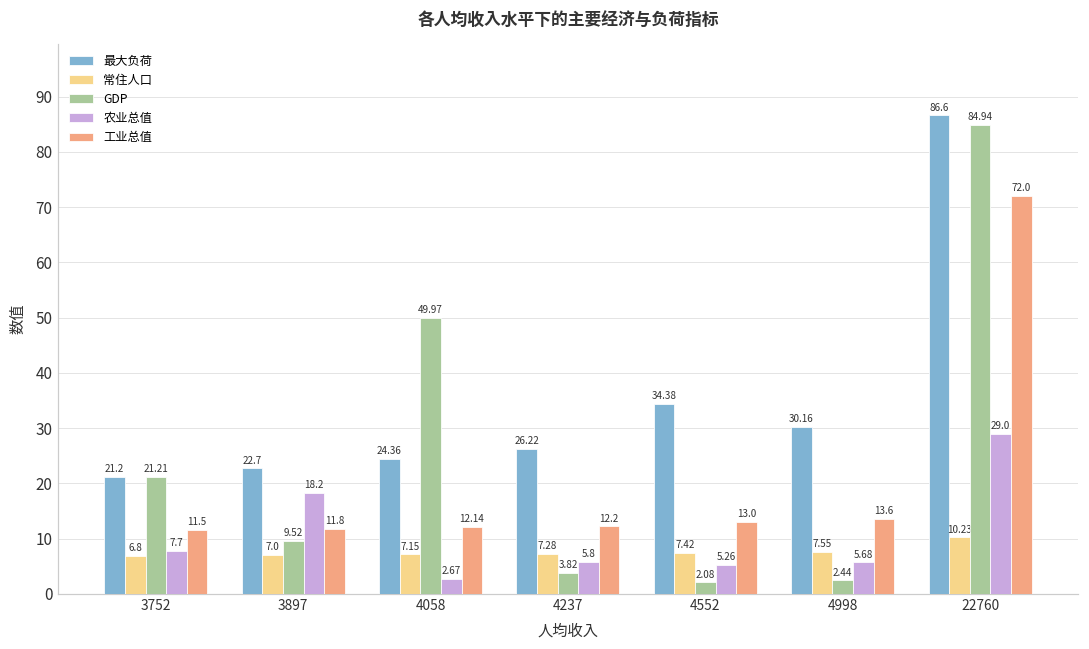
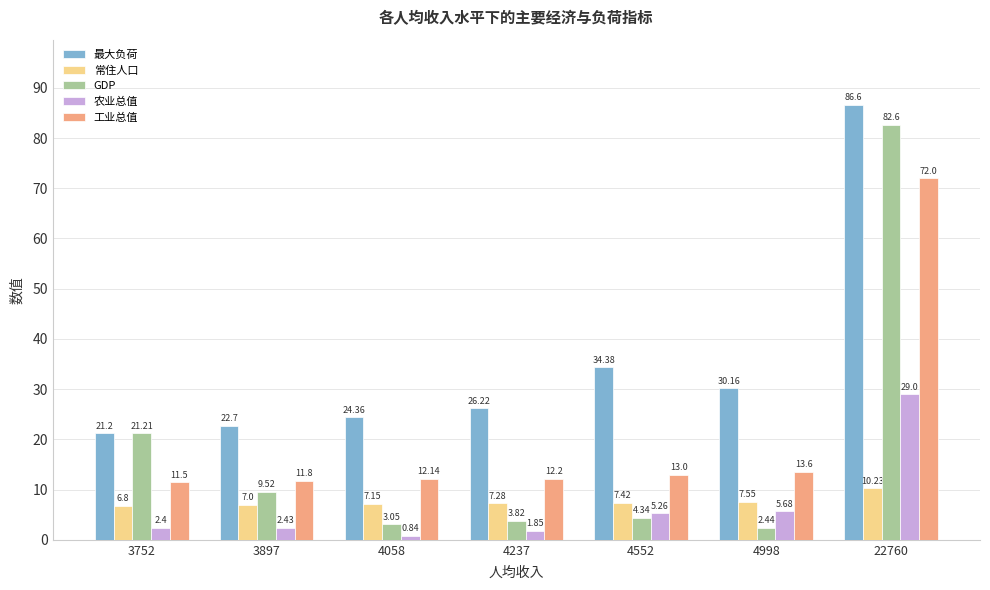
农业总值, 3752: 7.7 -> 2.4
农业总值, 3897: 18.2 -> 2.43
GDP, 4058: 49.97 -> 3.05
农业总值, 4058: 2.67 -> 0.84
农业总值, 4237: 5.8 -> 1.85
GDP, 4552: 2.08 -> 4.34
GDP, 22760: 84.94 -> 82.6
